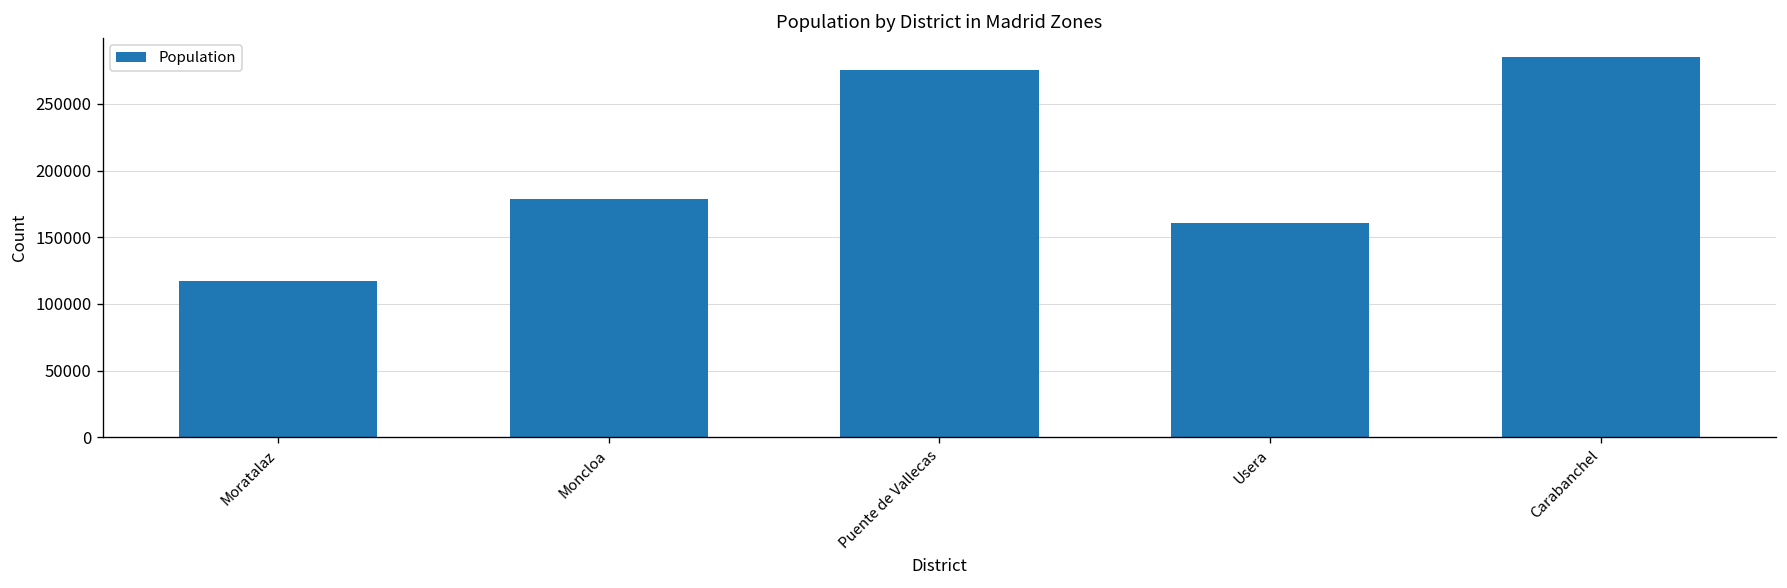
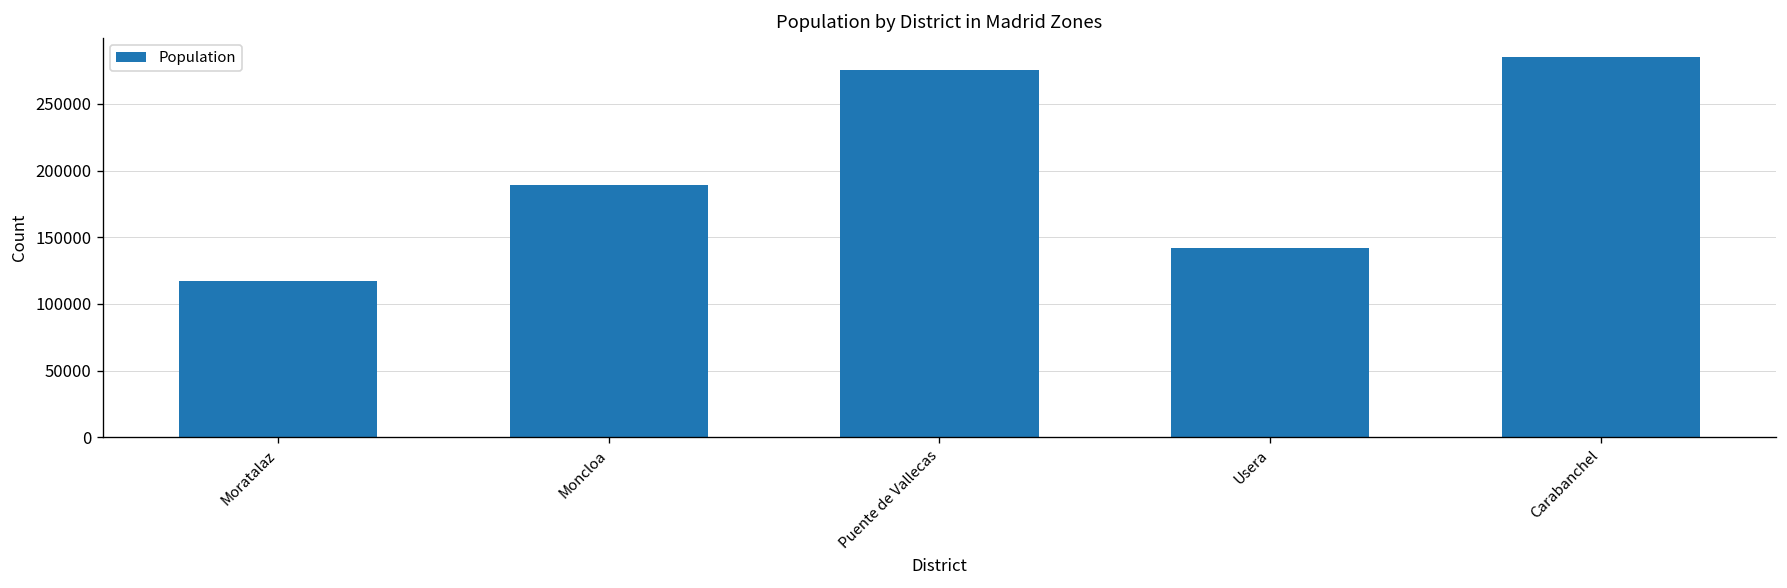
Moncloa: 179000 -> 189000
Usera: 161000 -> 142000
